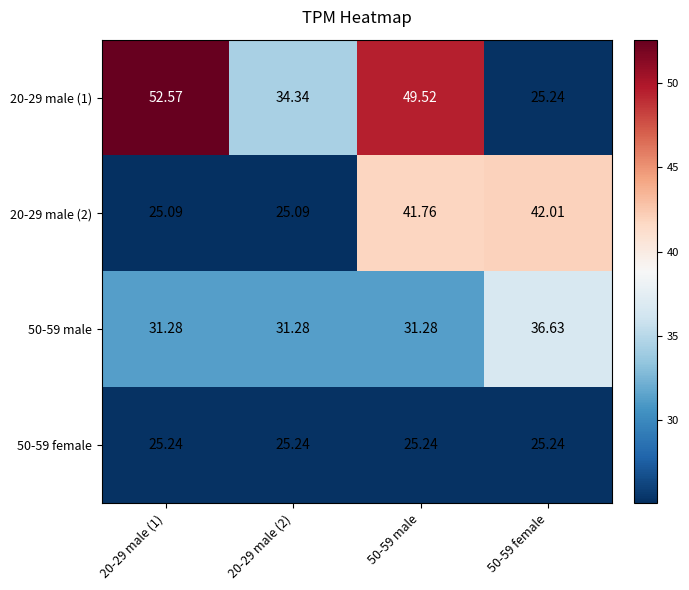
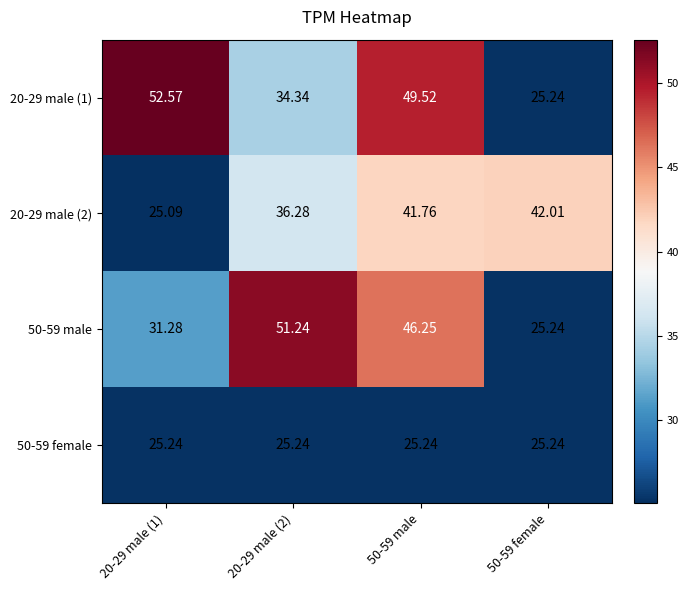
20-29 male (2), 20-29 male (2): 25.09 -> 36.28
50-59 male, 20-29 male (2): 31.28 -> 51.24
50-59 male, 50-59 male: 31.28 -> 46.25
50-59 male, 50-59 female: 36.63 -> 25.24
